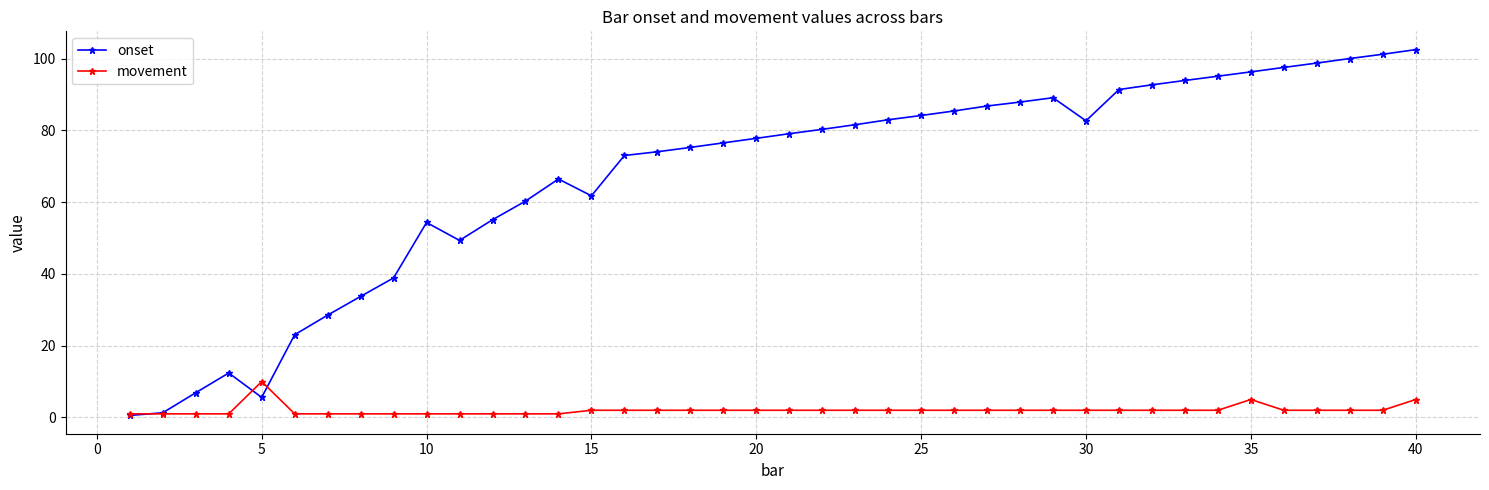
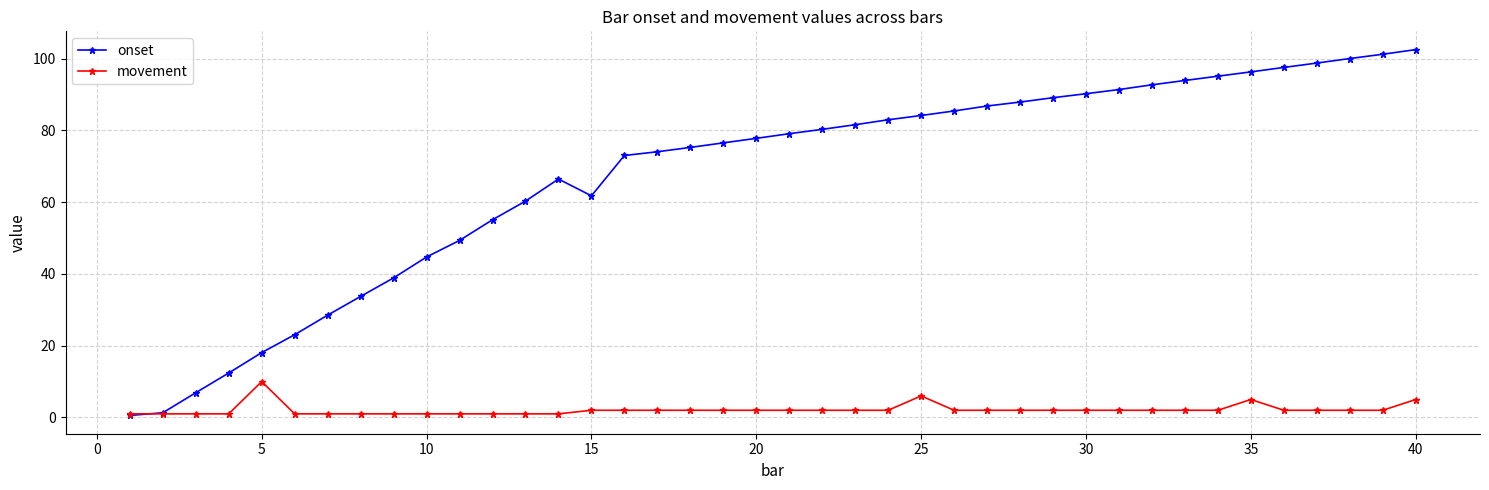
onset, 5: 6 -> 18
onset, 10: 54 -> 45
movement, 25: 2 -> 6
onset, 30: 83 -> 90
